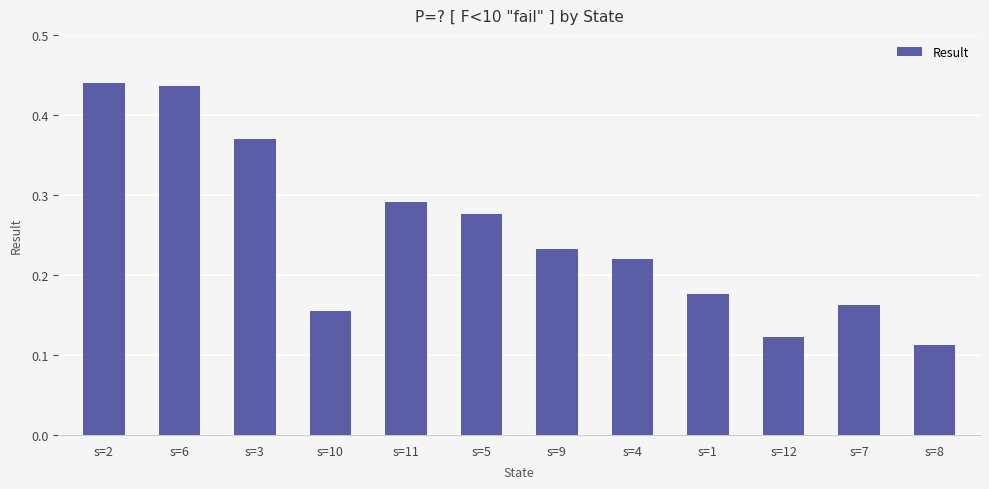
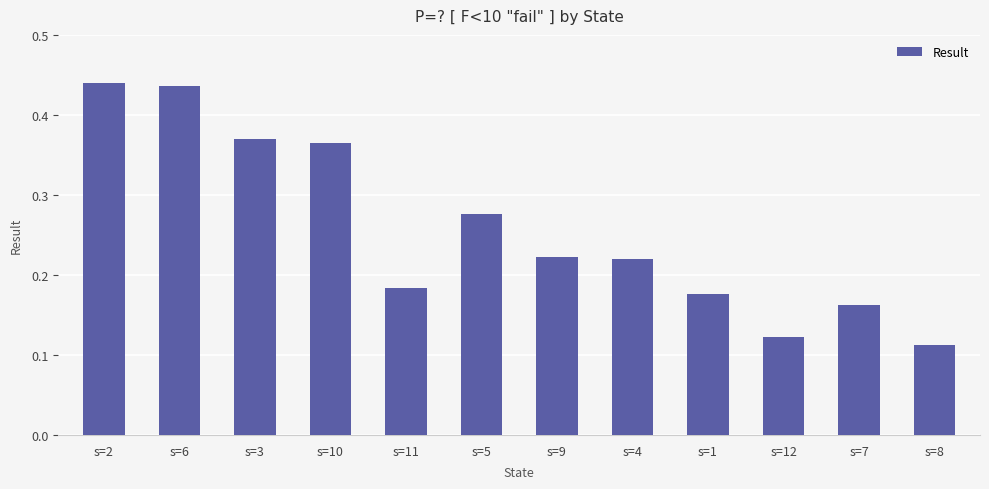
s=10: 0.15 -> 0.36
s=11: 0.29 -> 0.18
s=9: 0.23 -> 0.22
